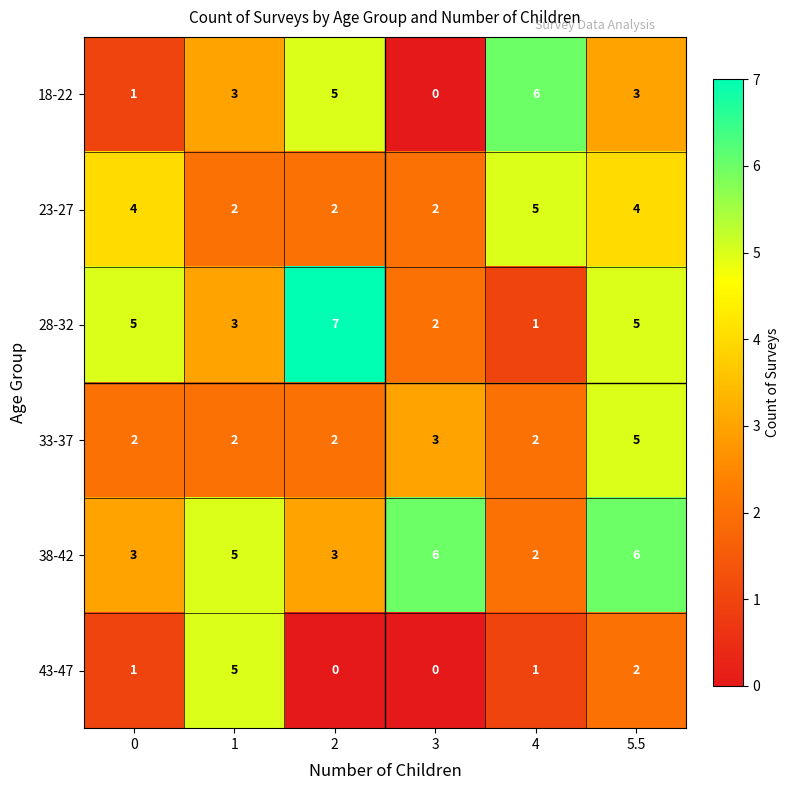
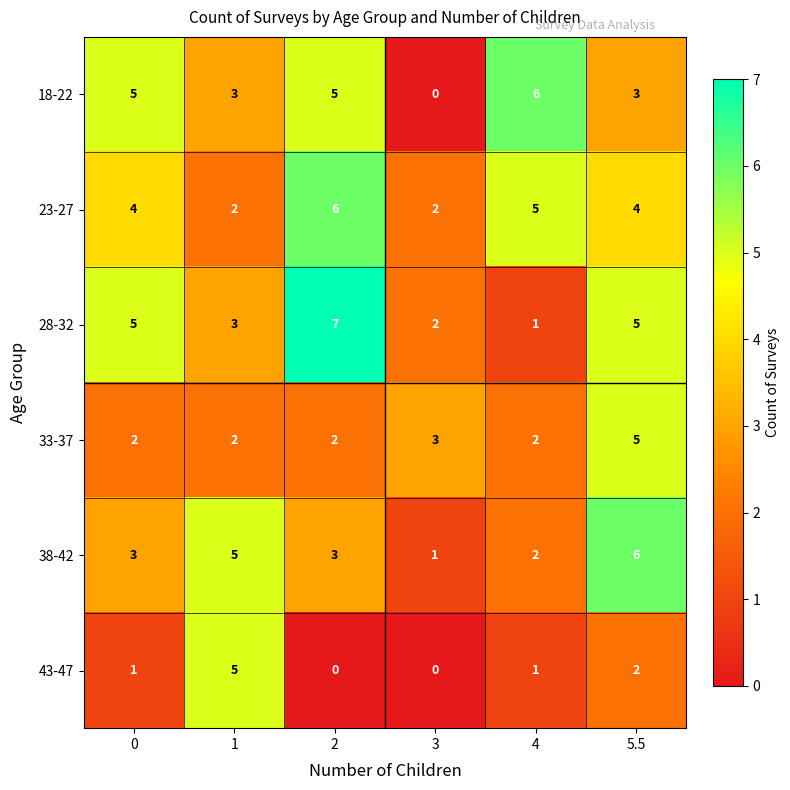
18-22, 0: 1 -> 5
23-27, 2: 2 -> 6
38-42, 3: 6 -> 1
